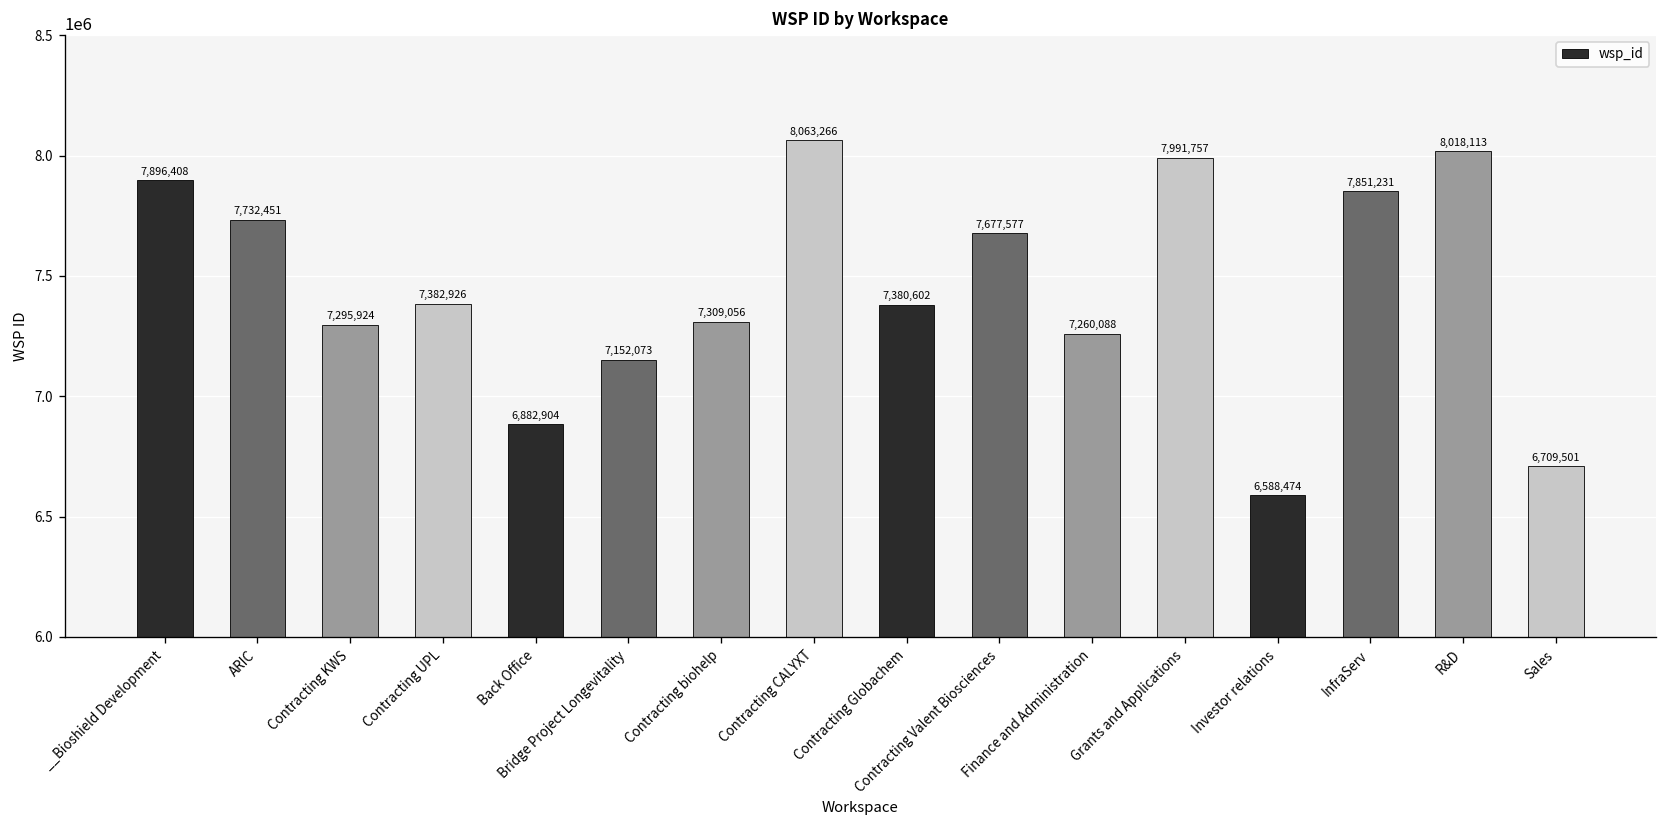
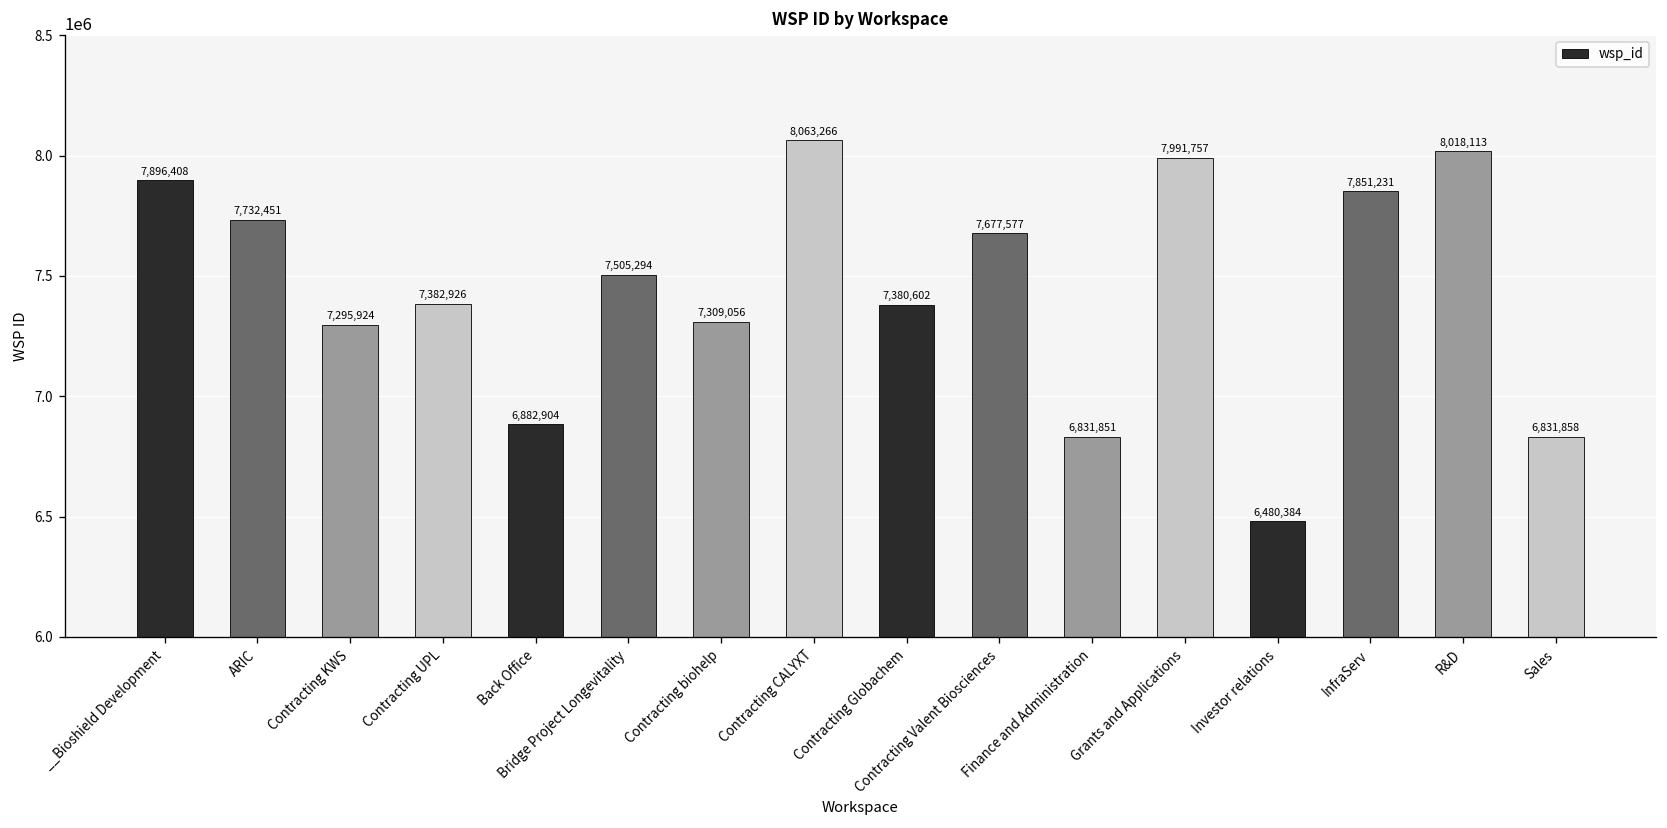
Bridge Project Longevitality: 7,152,073 -> 7,505,294
Finance and Administration: 7,260,088 -> 6,831,851
Investor relations: 6,588,474 -> 6,480,384
Sales: 6,709,501 -> 6,831,858
